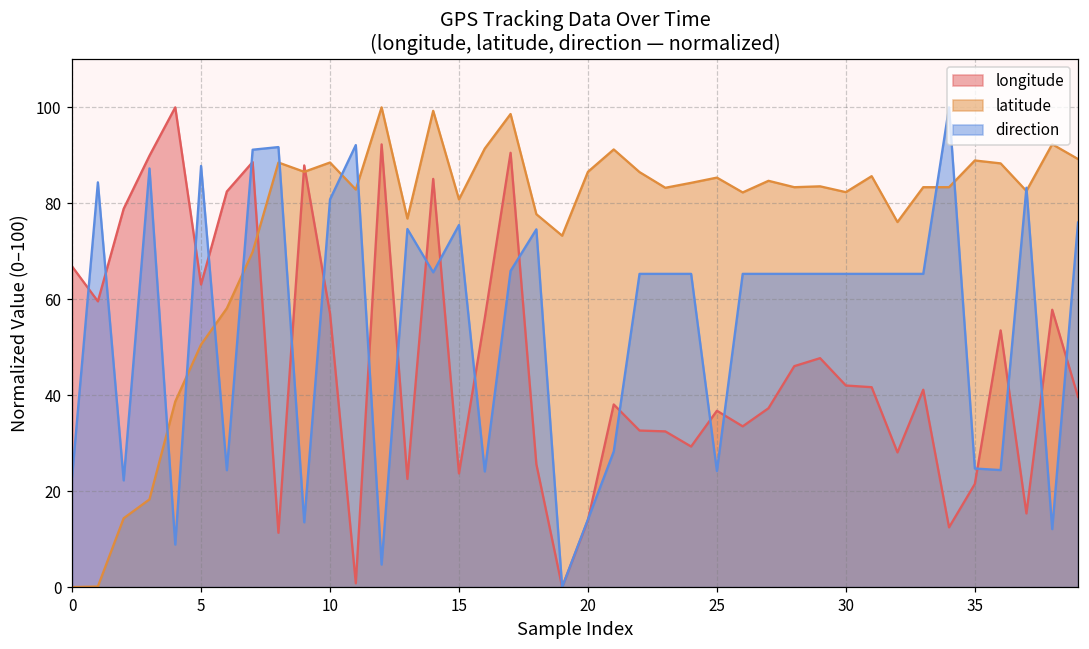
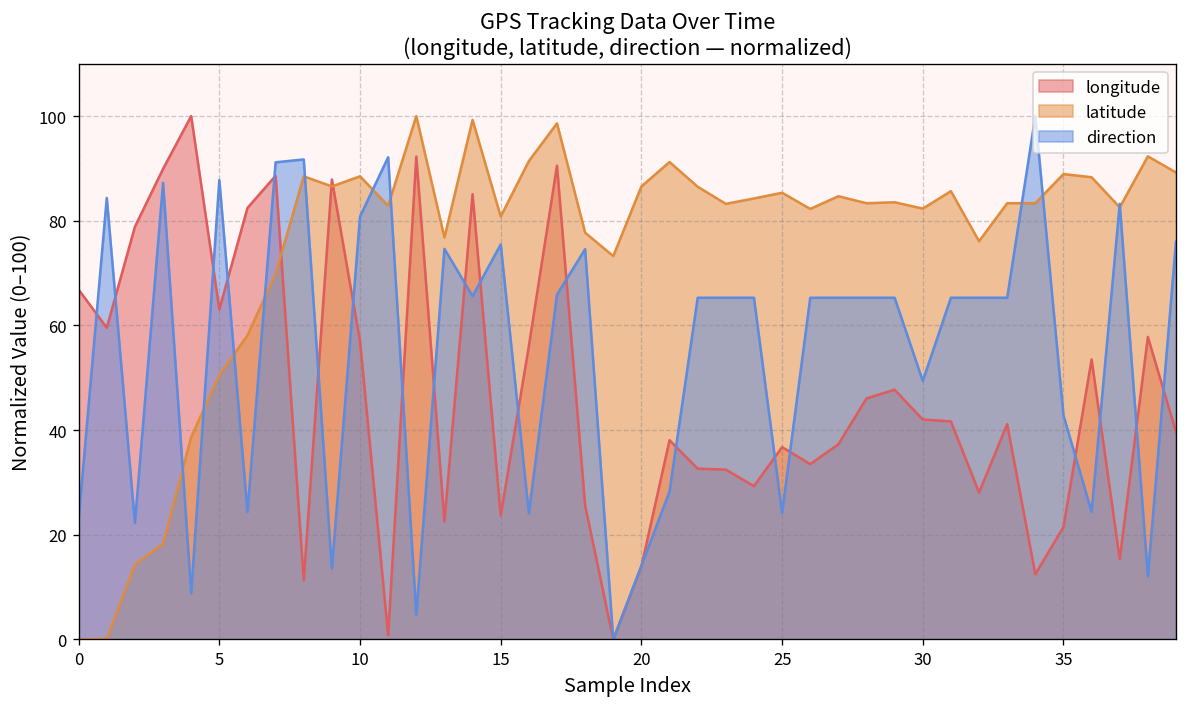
direction, 30: 65 -> 49
direction, 35: 25 -> 43
